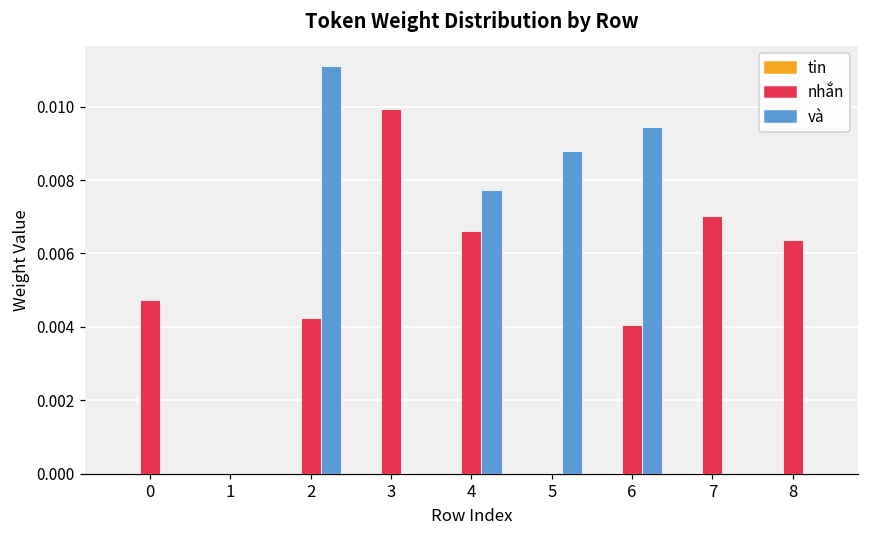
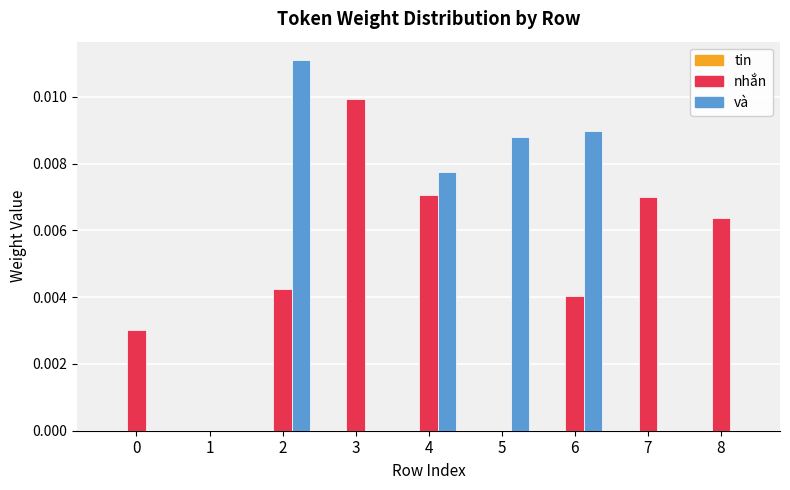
nhắn, 0: 0.0047 -> 0.0030
nhắn, 4: 0.0066 -> 0.0071
và, 6: 0.0095 -> 0.0090
